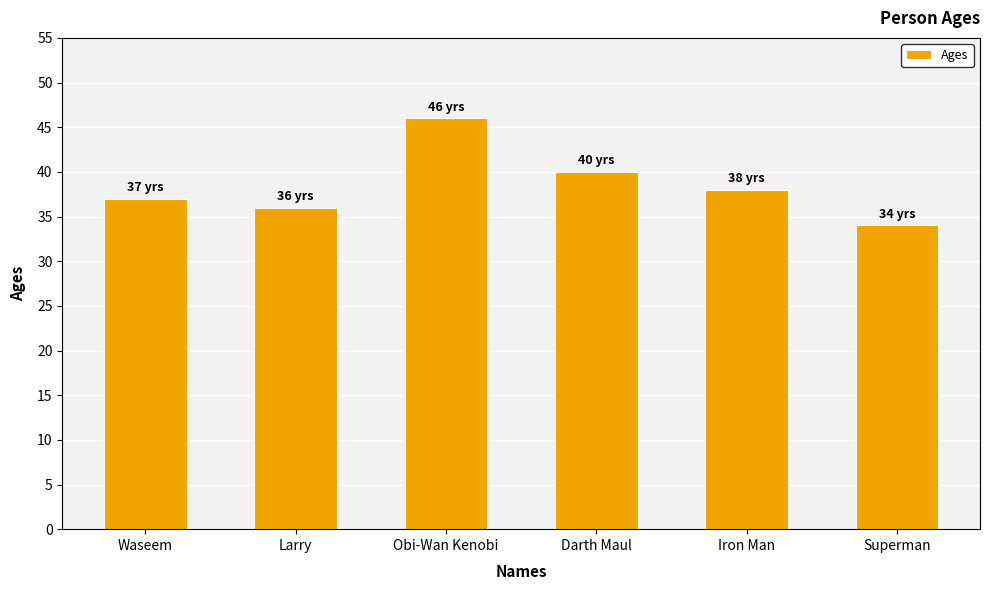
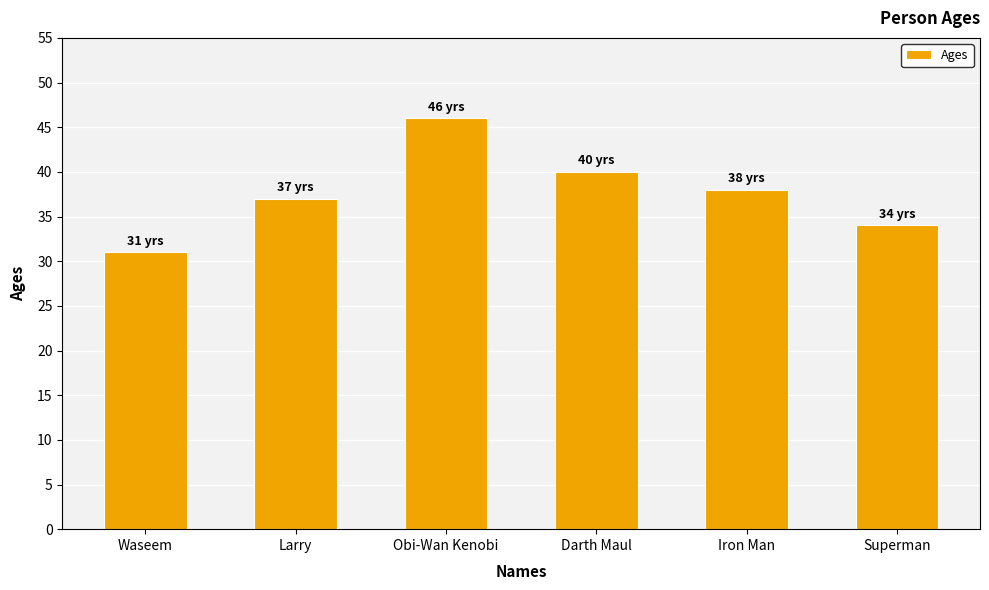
Waseem: 37 -> 31
Larry: 36 -> 37
